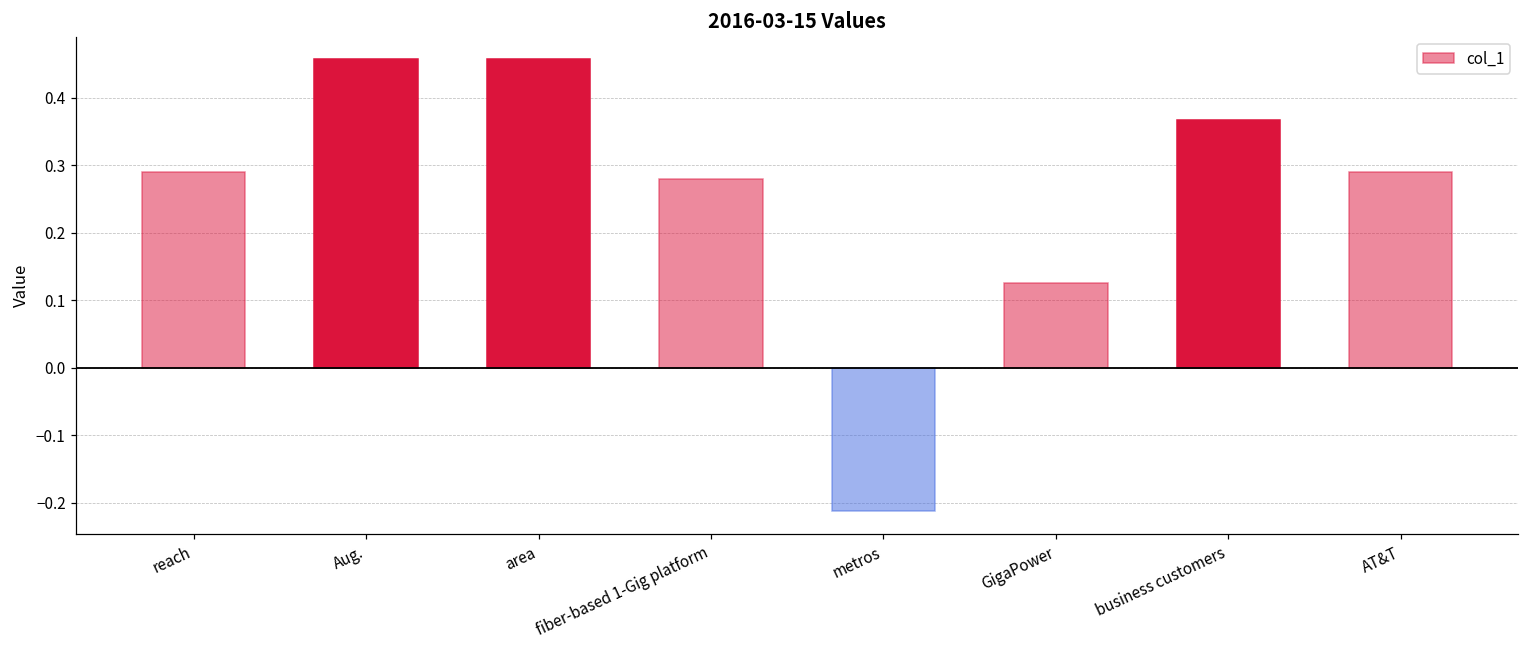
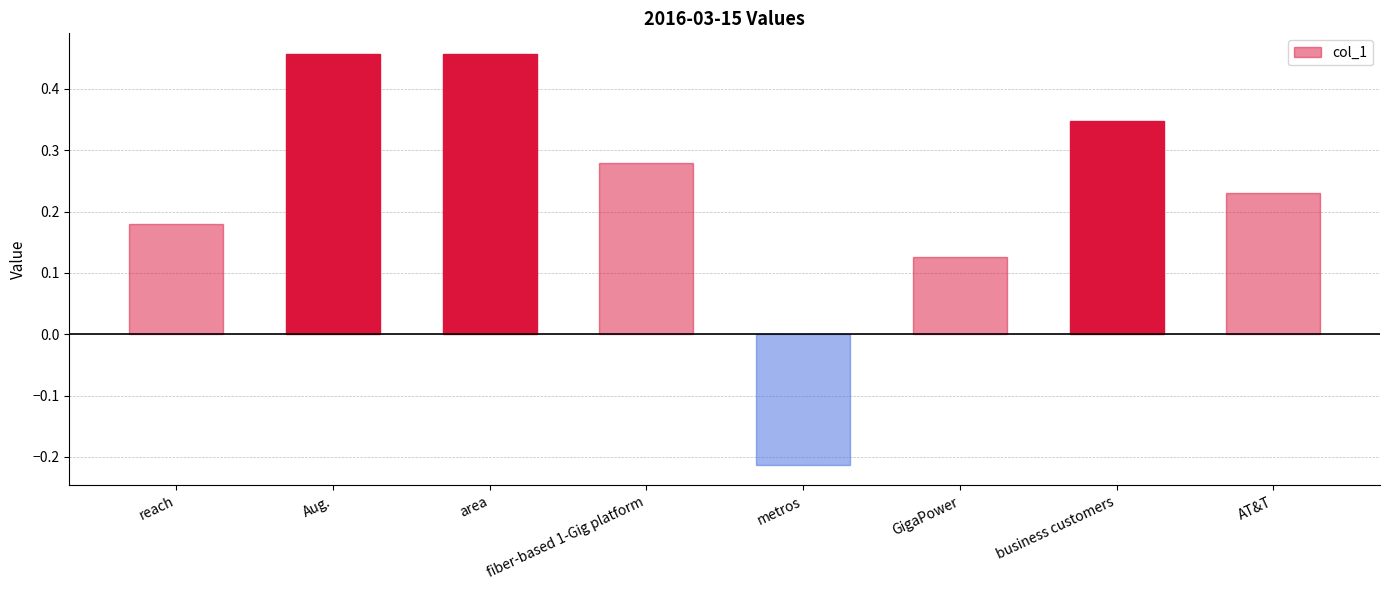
reach: 0.29 -> 0.18
business customers: 0.37 -> 0.35
AT&T: 0.29 -> 0.23
